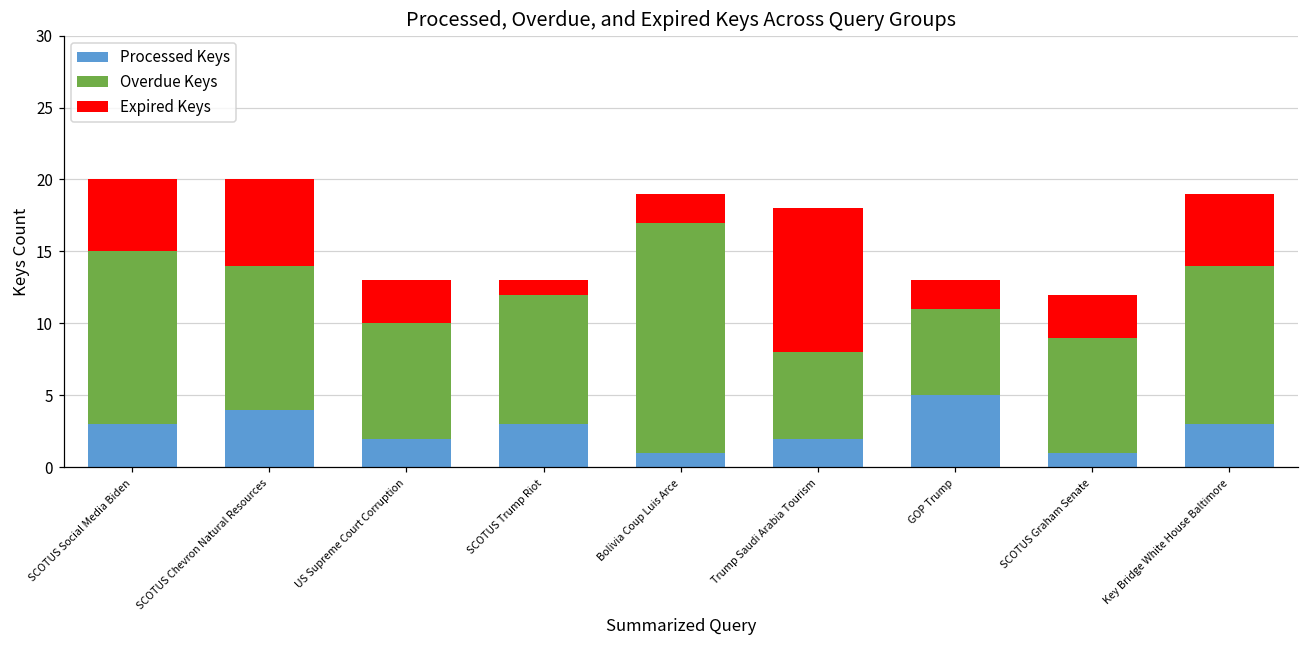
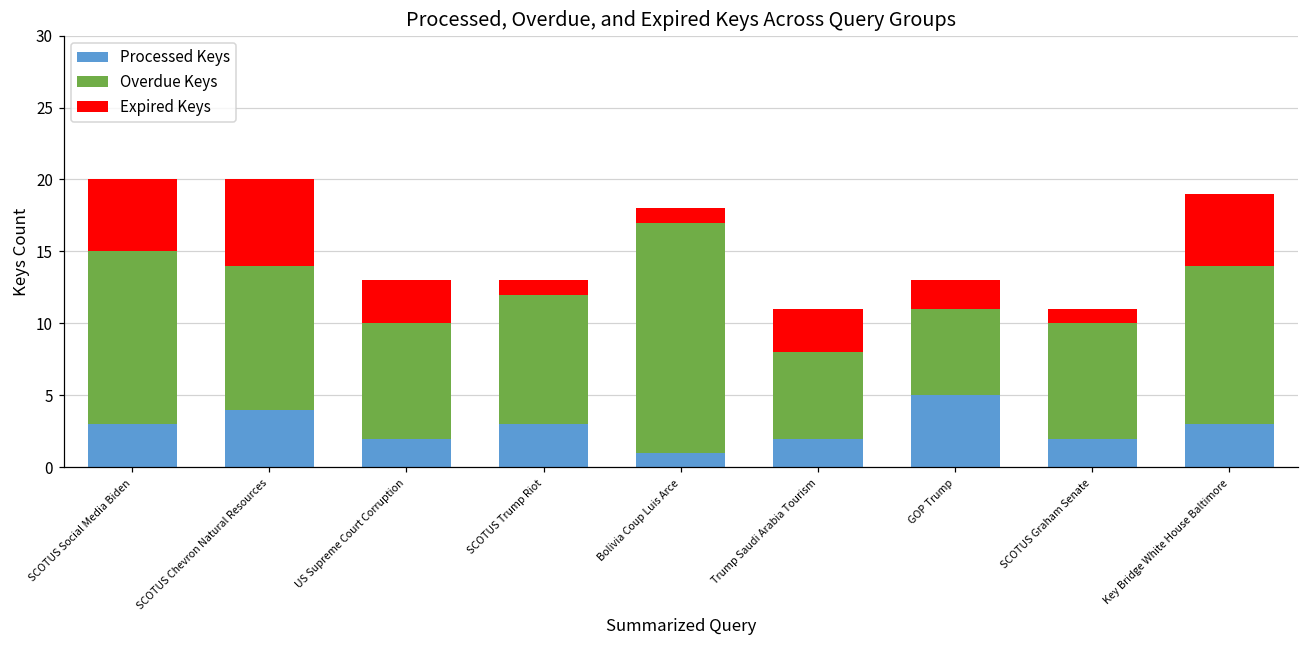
Expired Keys, Bolivia Coup Luis Arce: 2 -> 1
Expired Keys, Trump Saudi Arabia Tourism: 10 -> 3
Processed Keys, SCOTUS Graham Senate: 1 -> 2
Expired Keys, SCOTUS Graham Senate: 3 -> 1
